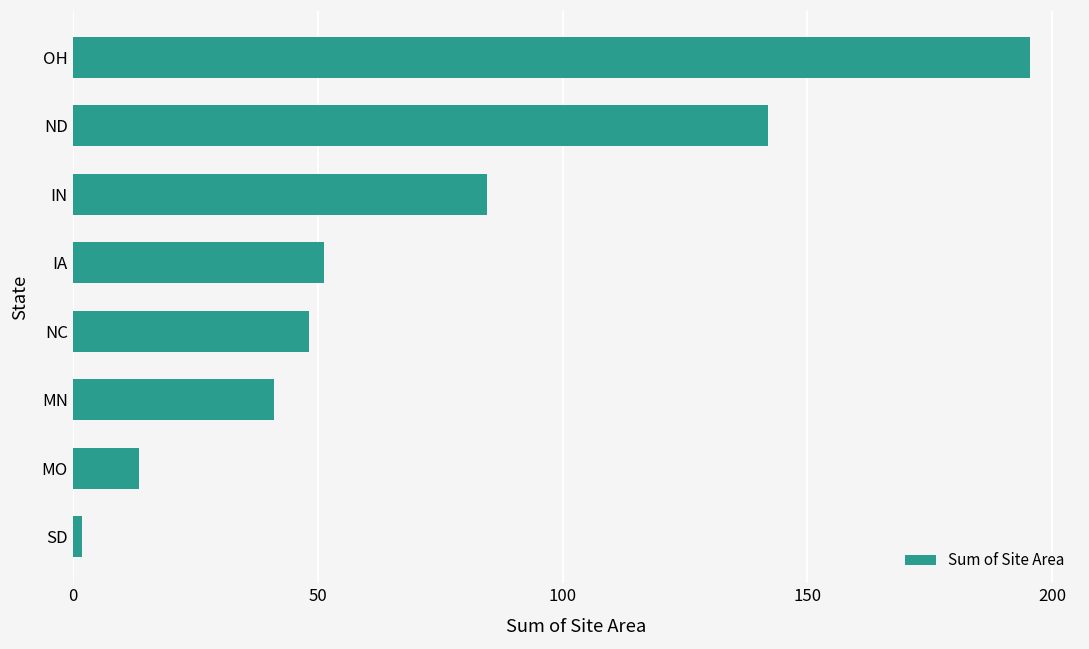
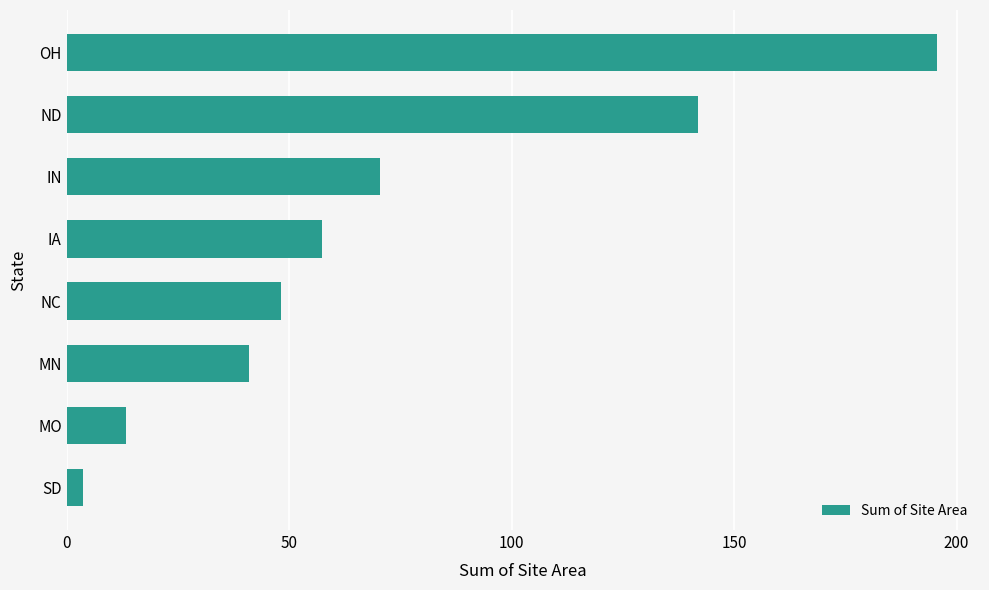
IN: 85 -> 71
IA: 51 -> 57
SD: 2 -> 4
